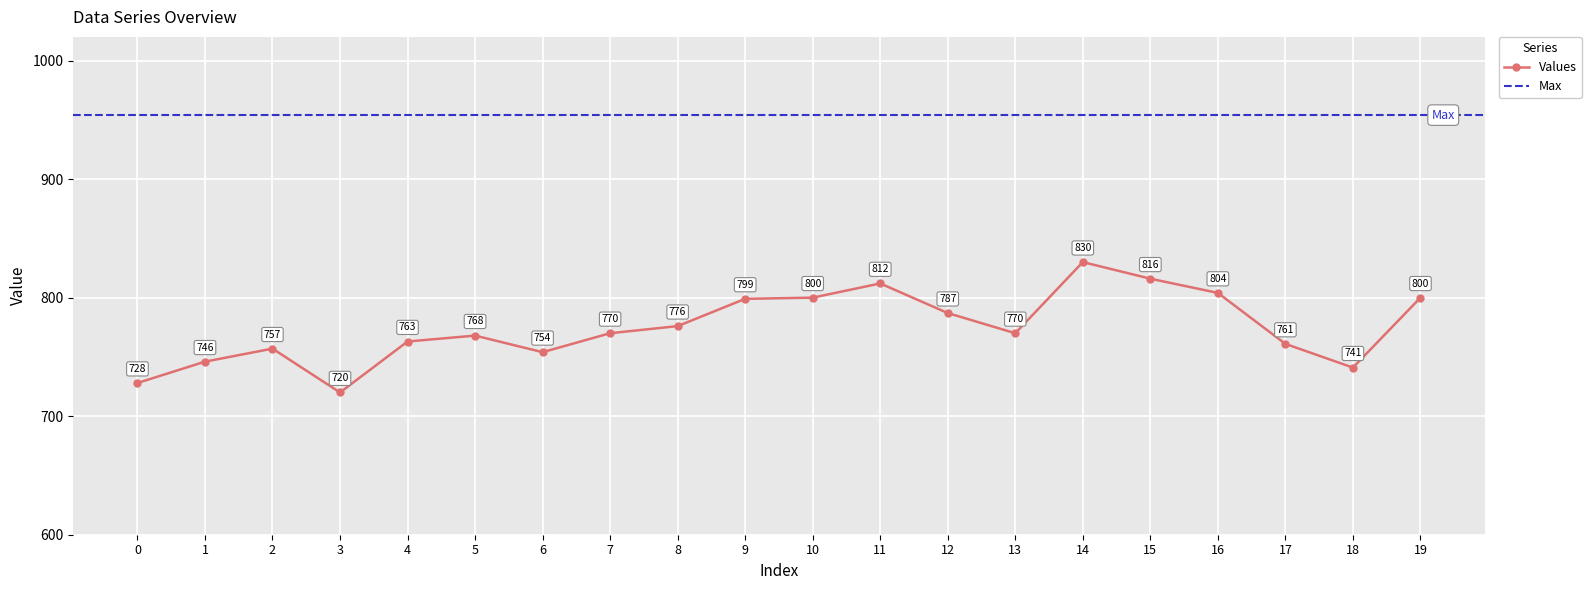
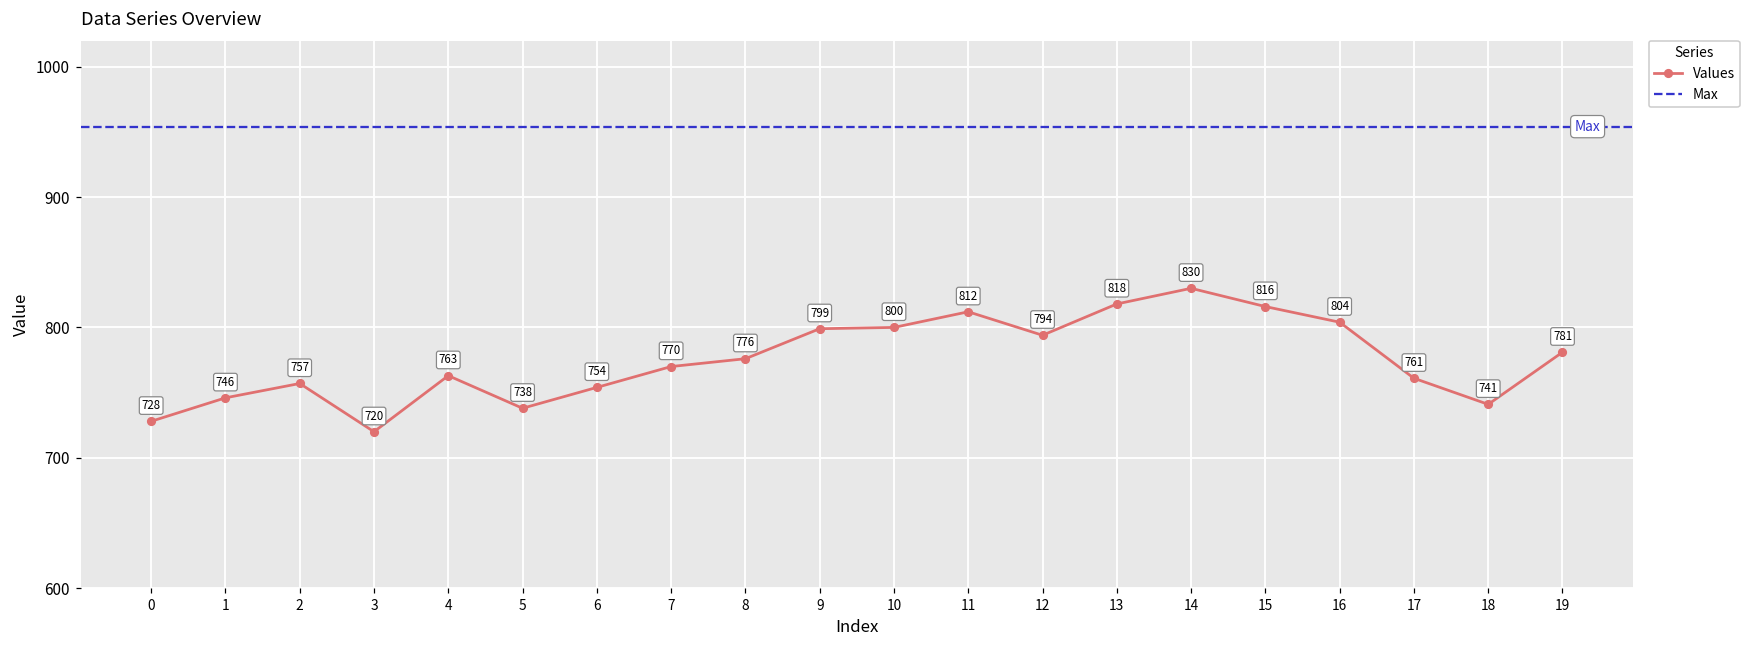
5: 768 -> 738
12: 787 -> 794
13: 770 -> 818
19: 800 -> 781
